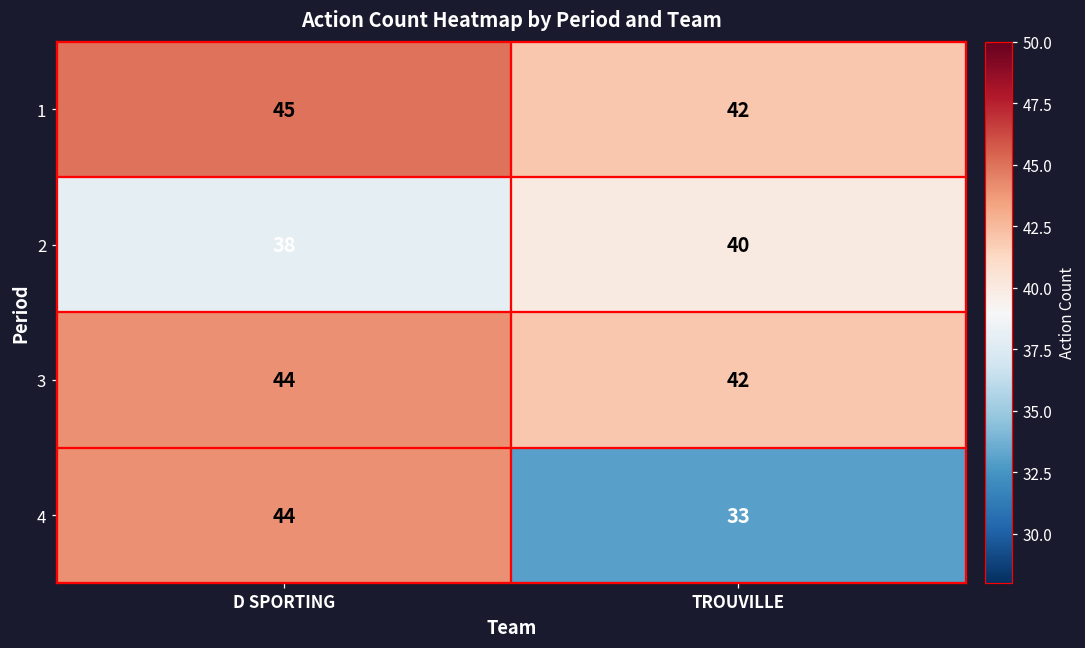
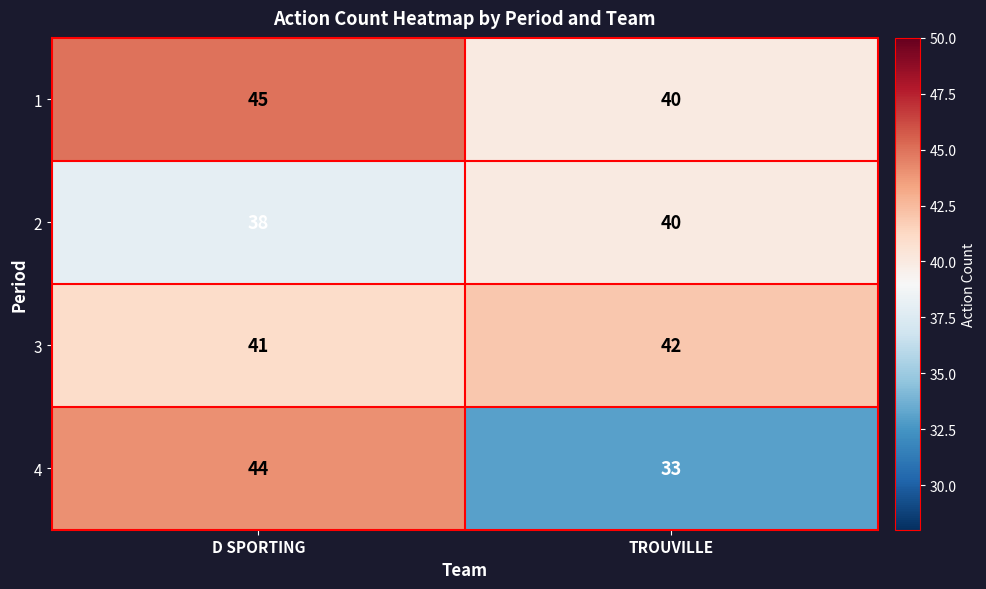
1, TROUVILLE: 42 -> 40
3, D SPORTING: 44 -> 41
